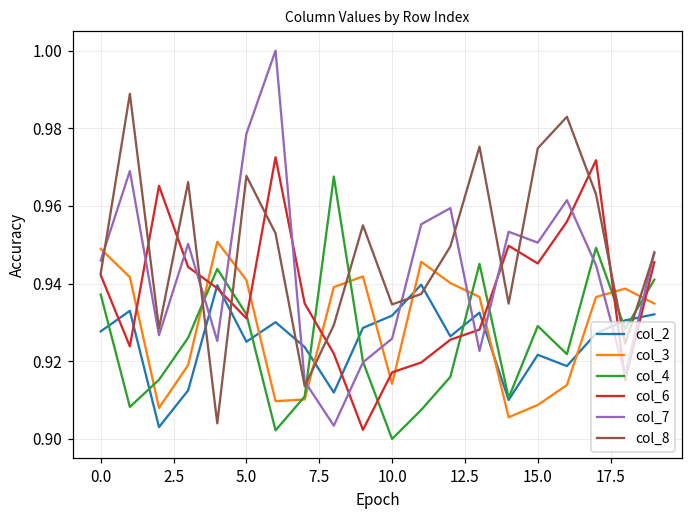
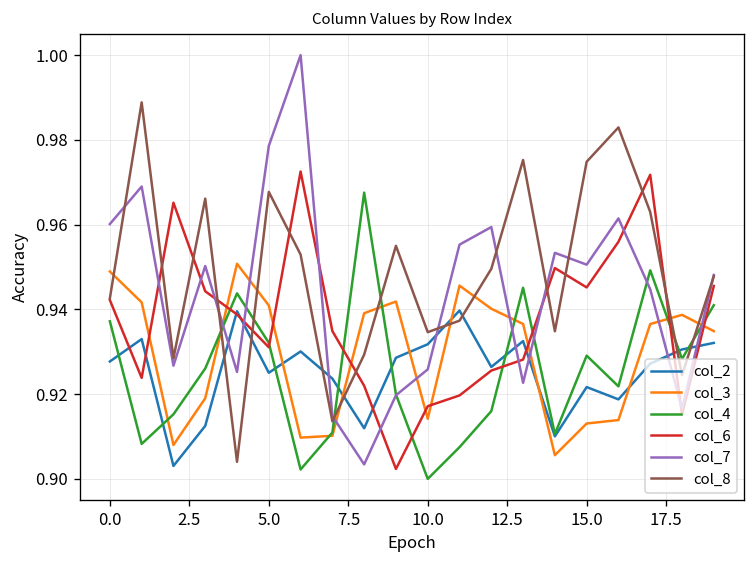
col_7, 0.0: 0.946 -> 0.960
col_3, 15.0: 0.909 -> 0.913
